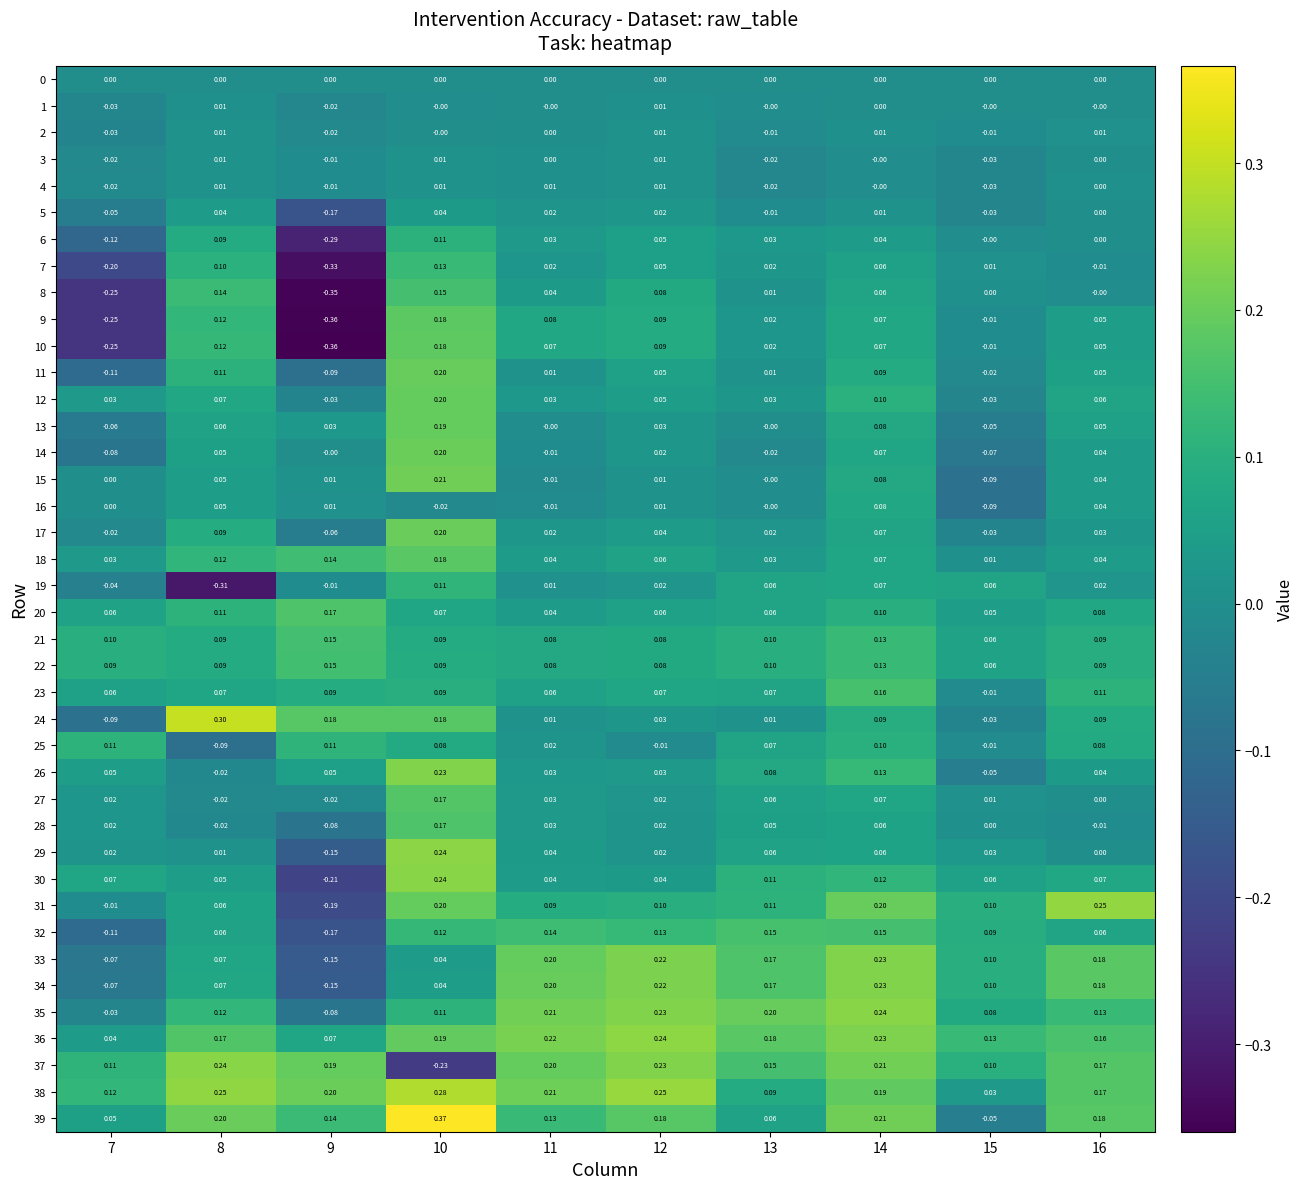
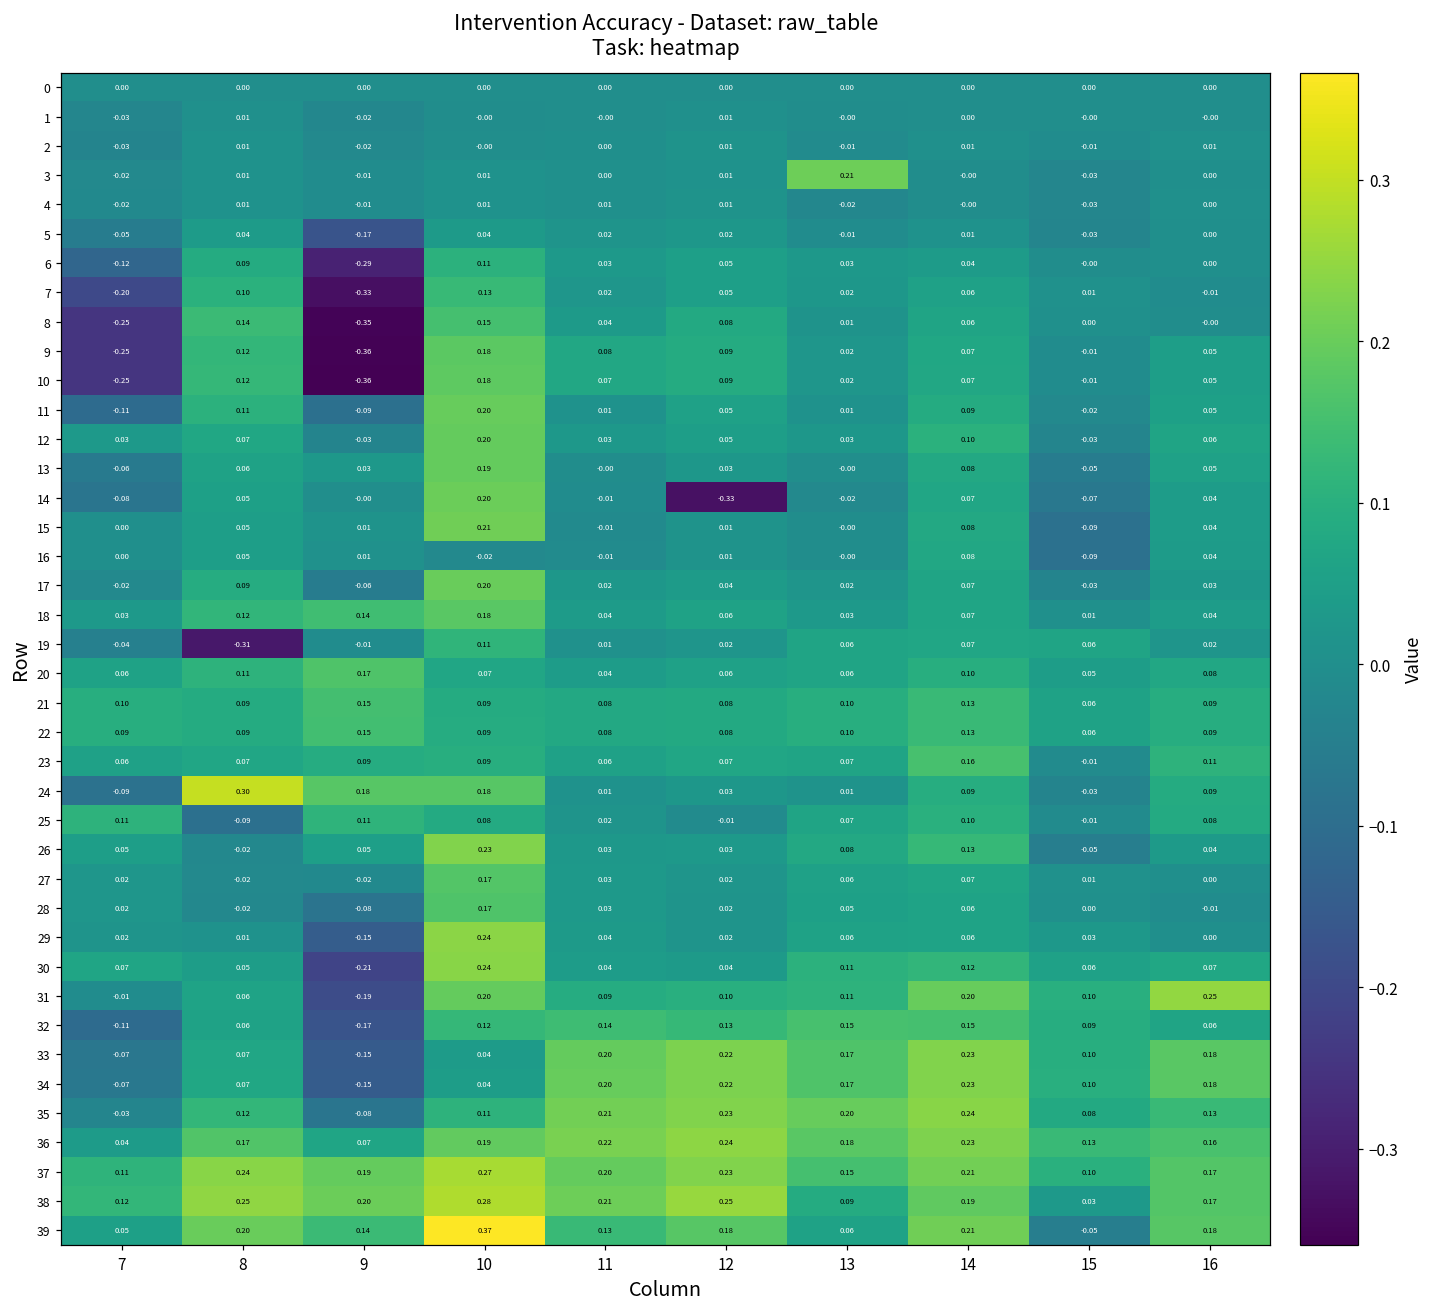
3, 13: -0.02 -> 0.21
14, 12: 0.02 -> -0.33
37, 10: -0.23 -> 0.27
